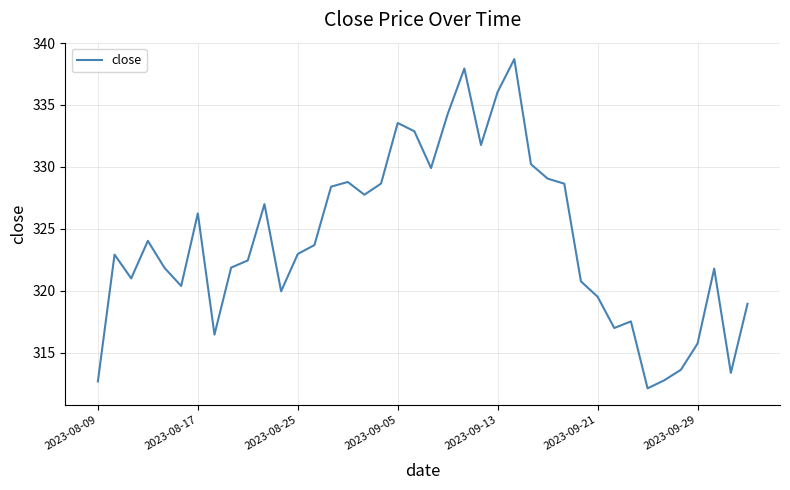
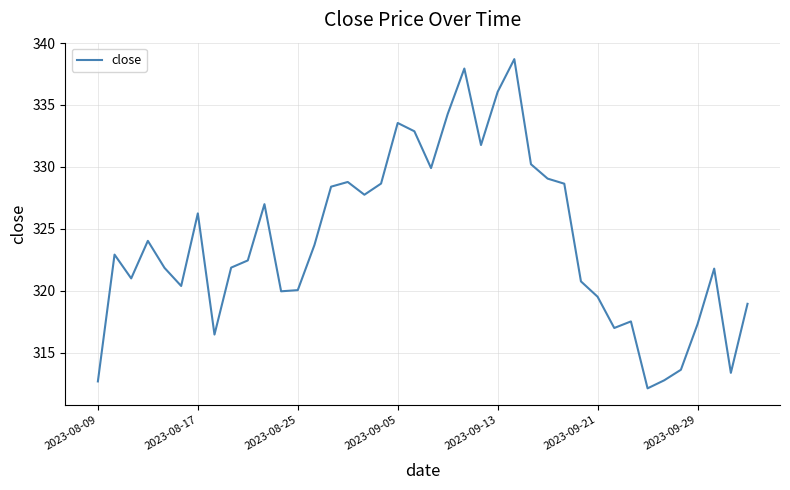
2023-08-25: 323.0 -> 320.1
2023-09-29: 315.8 -> 317.3
